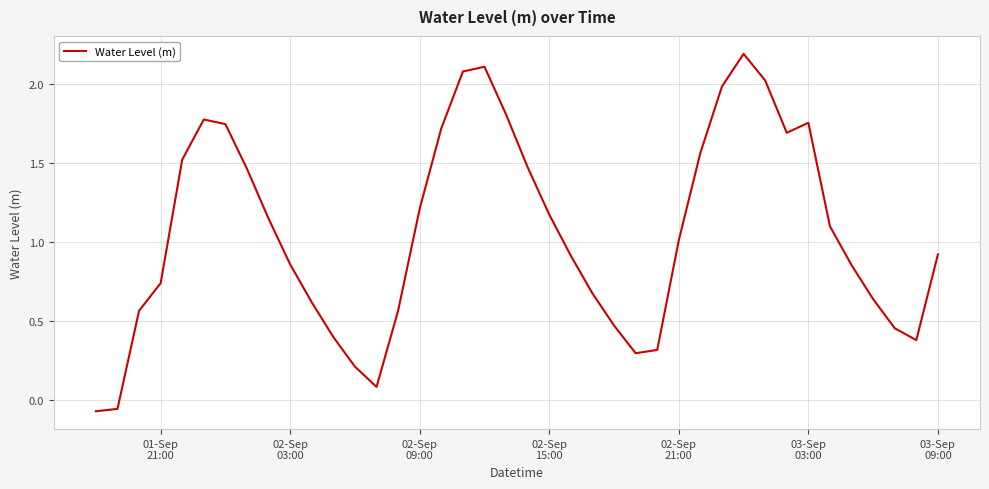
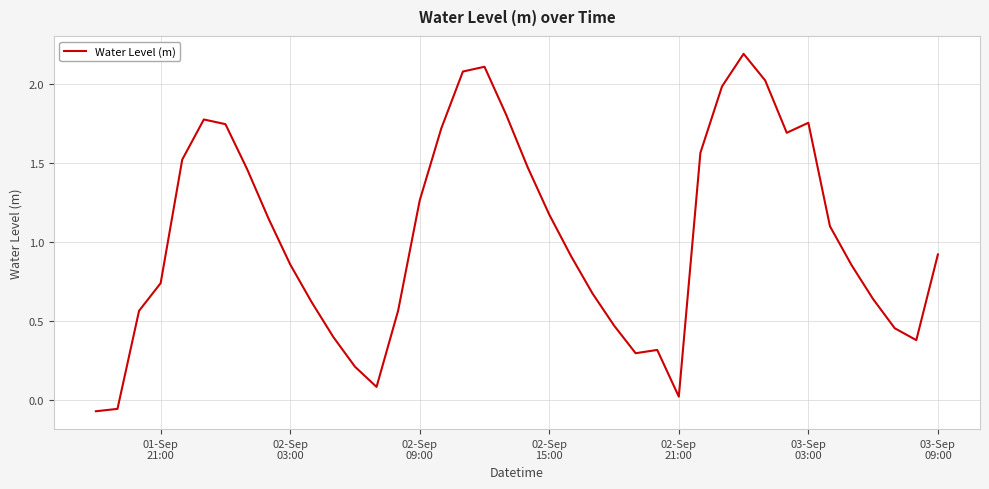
02-Sep 09:00: 1.21 -> 1.26
02-Sep 21:00: 1.01 -> 0.02
